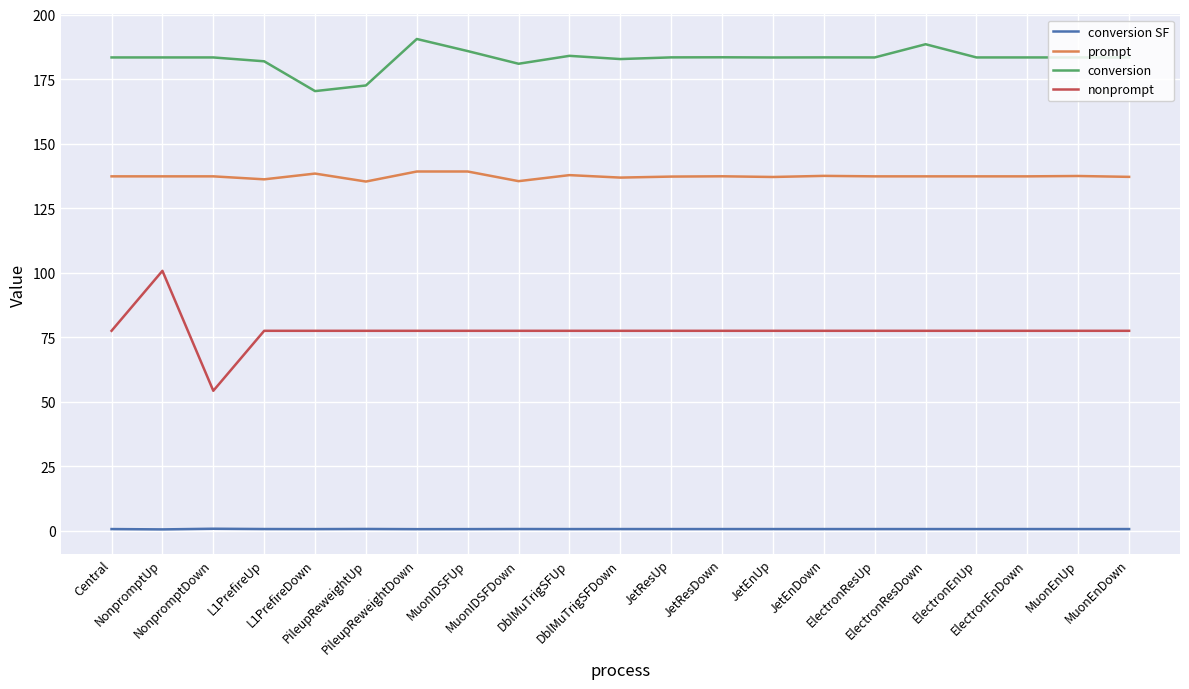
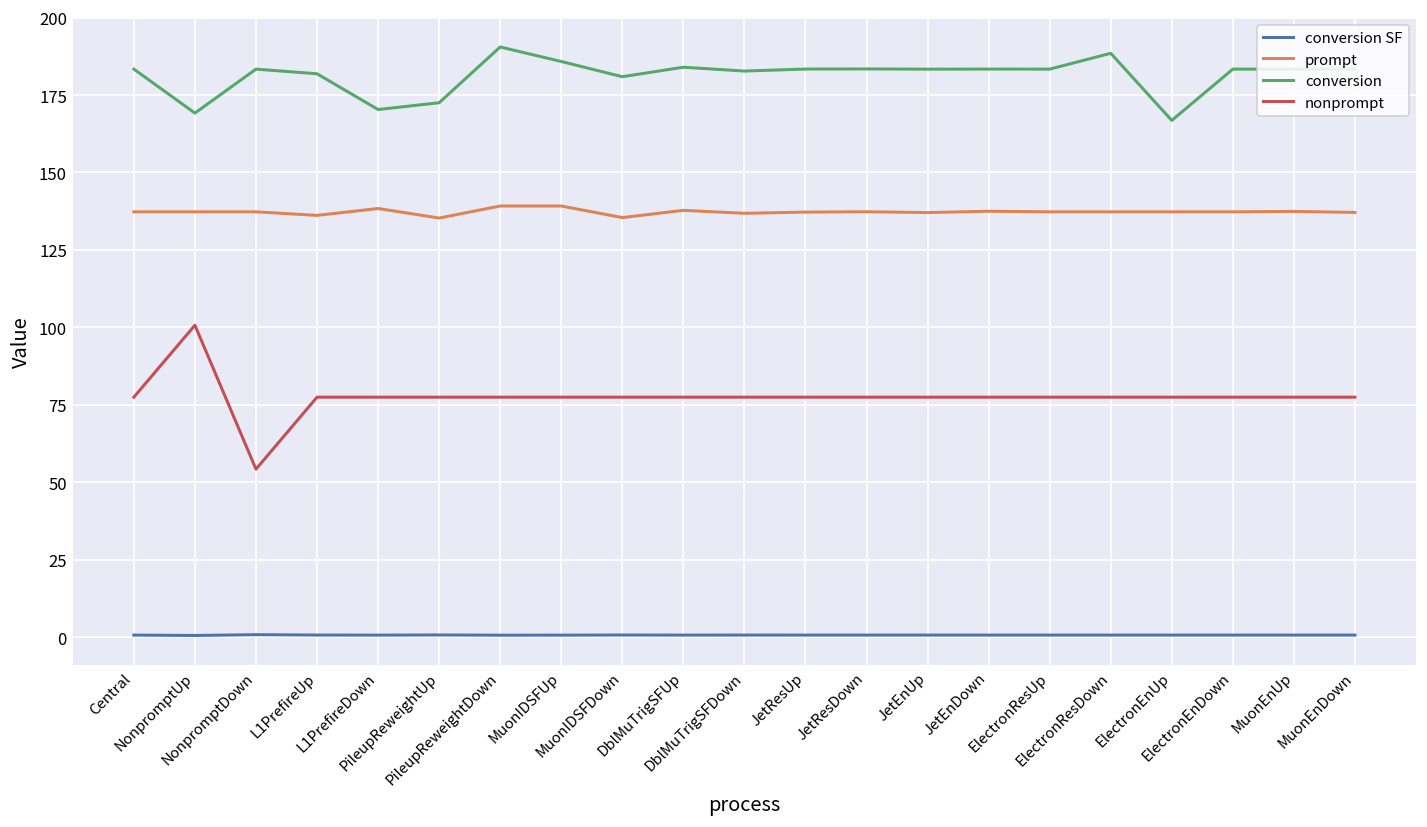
conversion, NonpromptUp: 183 -> 169
conversion, ElectronEnUp: 183 -> 167
